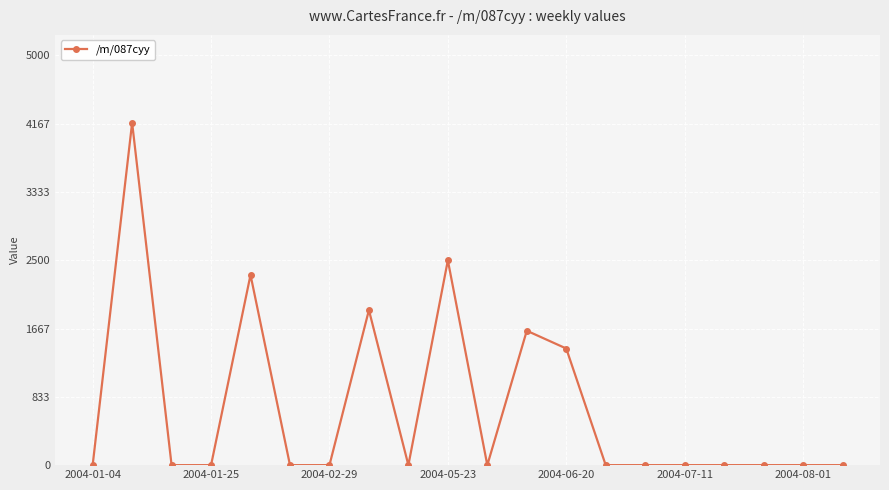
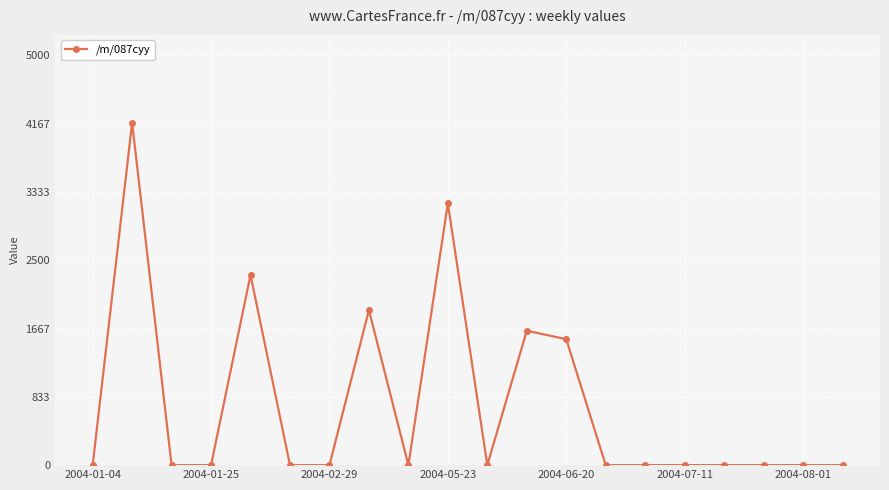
2004-05-23: 2500 -> 3200
2004-06-20: 1400 -> 1500
